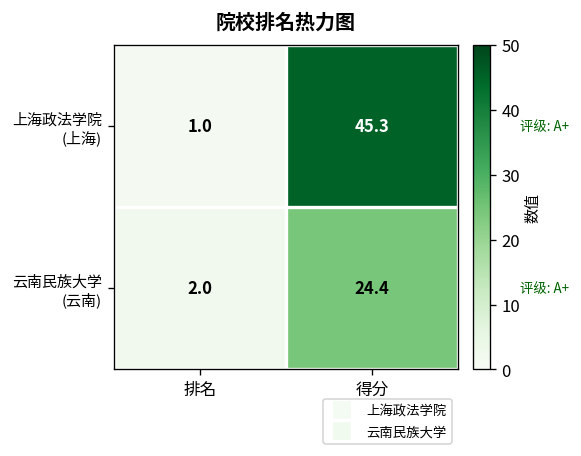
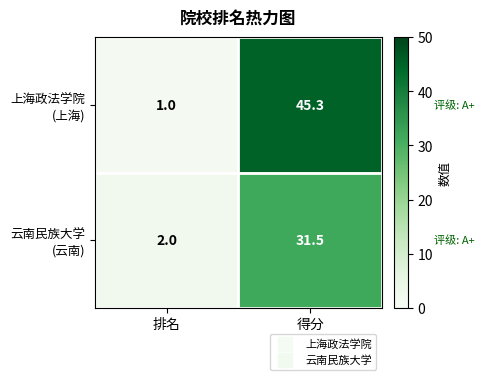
云南民族大学 (云南), 得分: 24.4 -> 31.5
